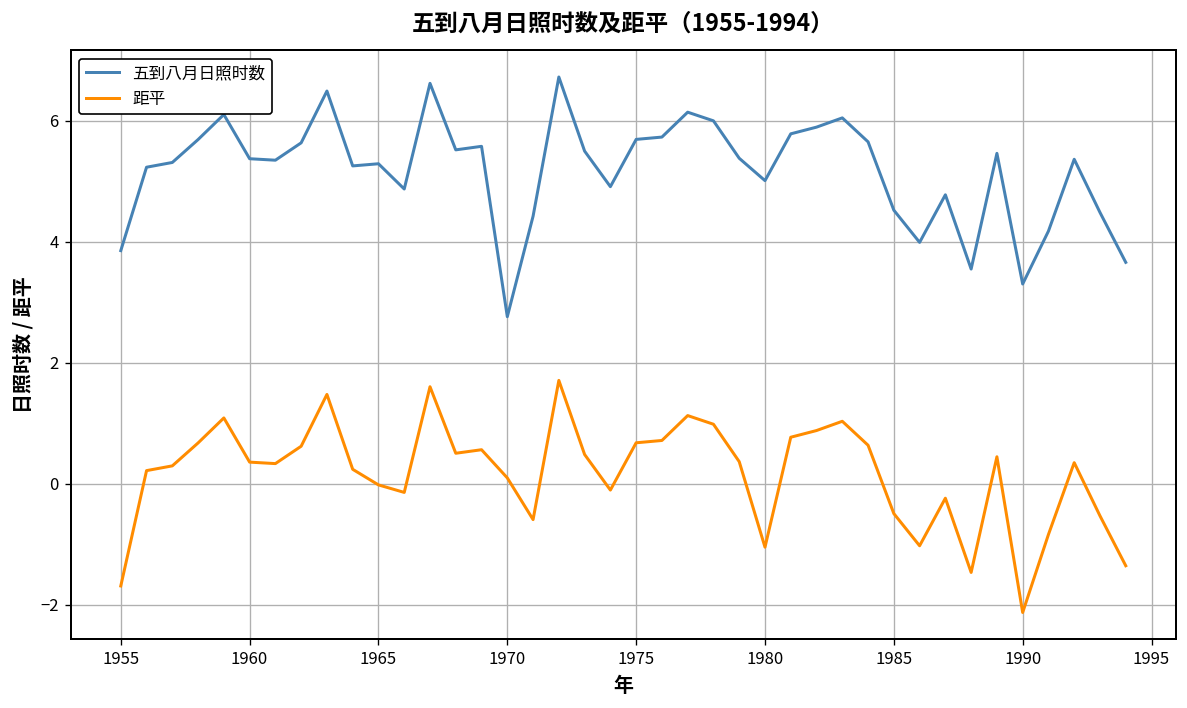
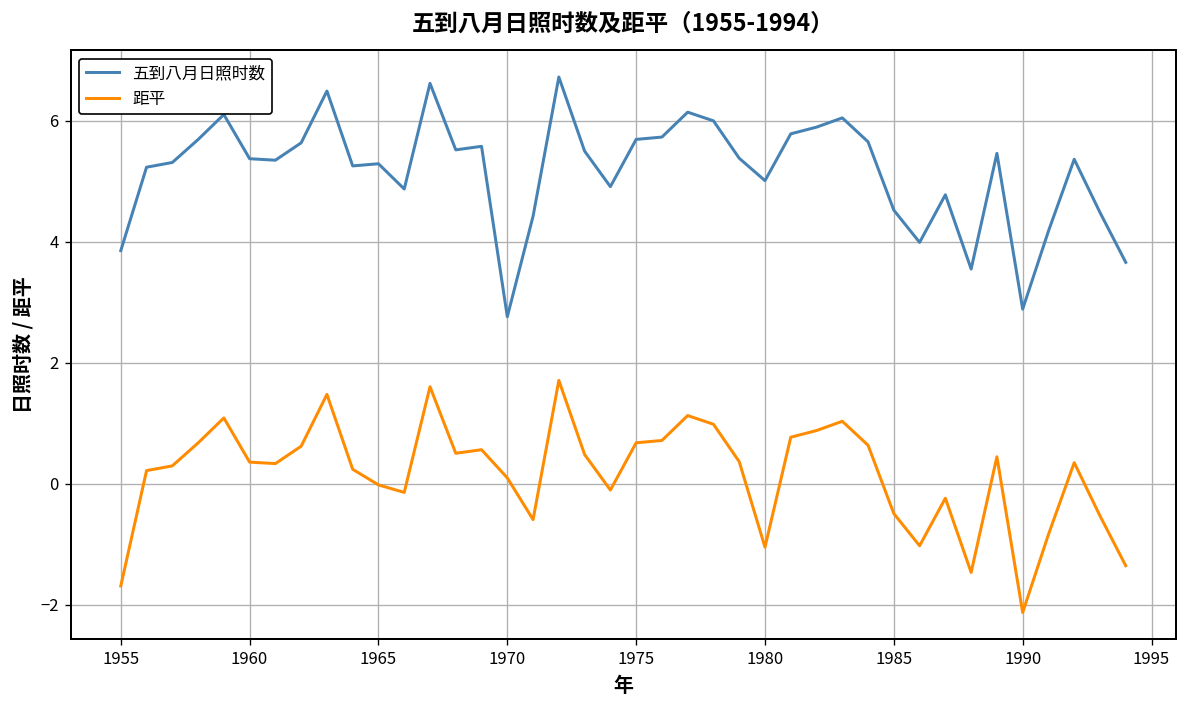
五到八月日照时数, 1990: 3.3 -> 2.9
